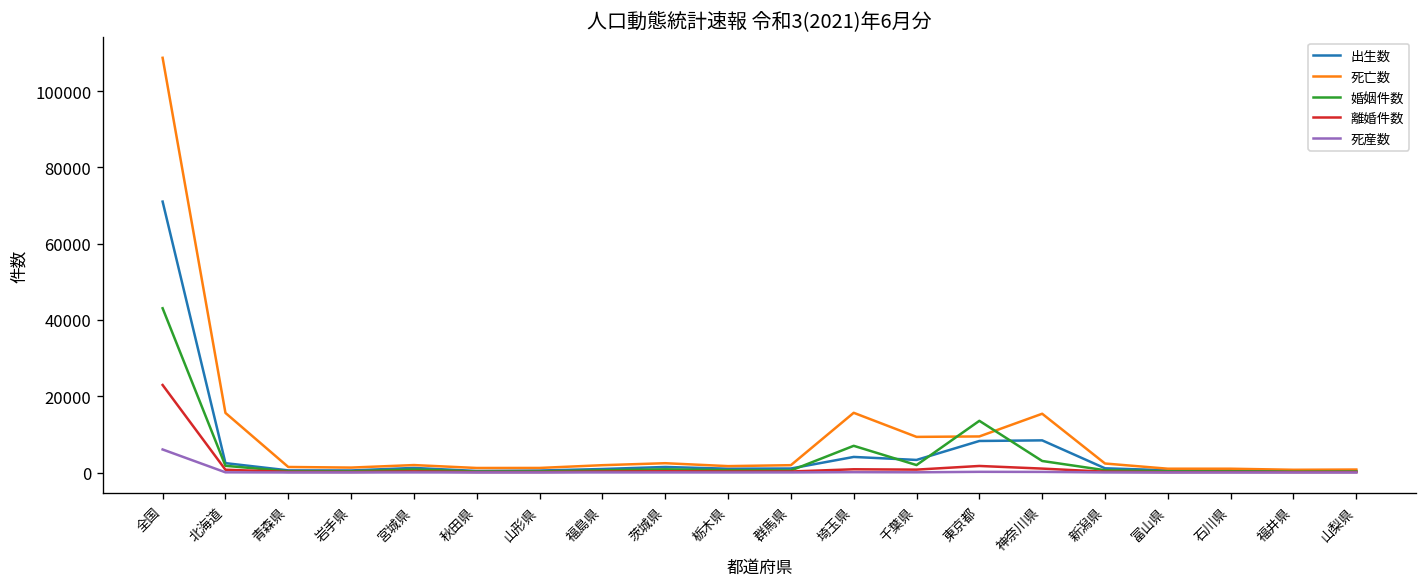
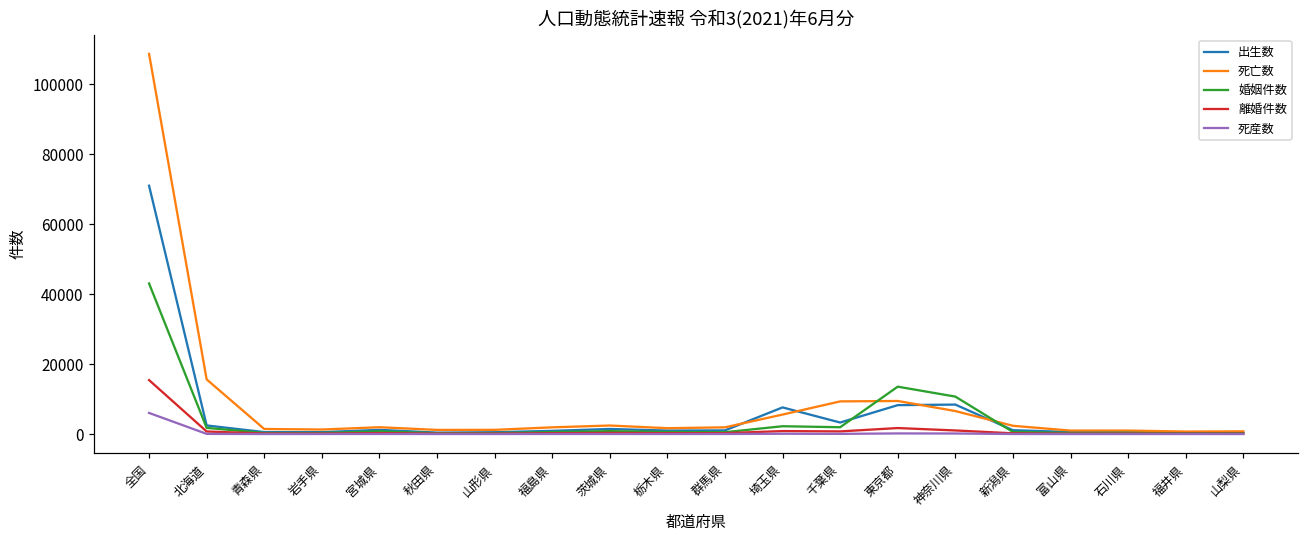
離婚件数, 全国: 23000 -> 15000
出生数, 埼玉県: 4000 -> 8000
死亡数, 埼玉県: 16000 -> 6000
婚姻件数, 埼玉県: 7000 -> 2000
死亡数, 神奈川県: 15000 -> 7000
婚姻件数, 神奈川県: 3000 -> 11000
